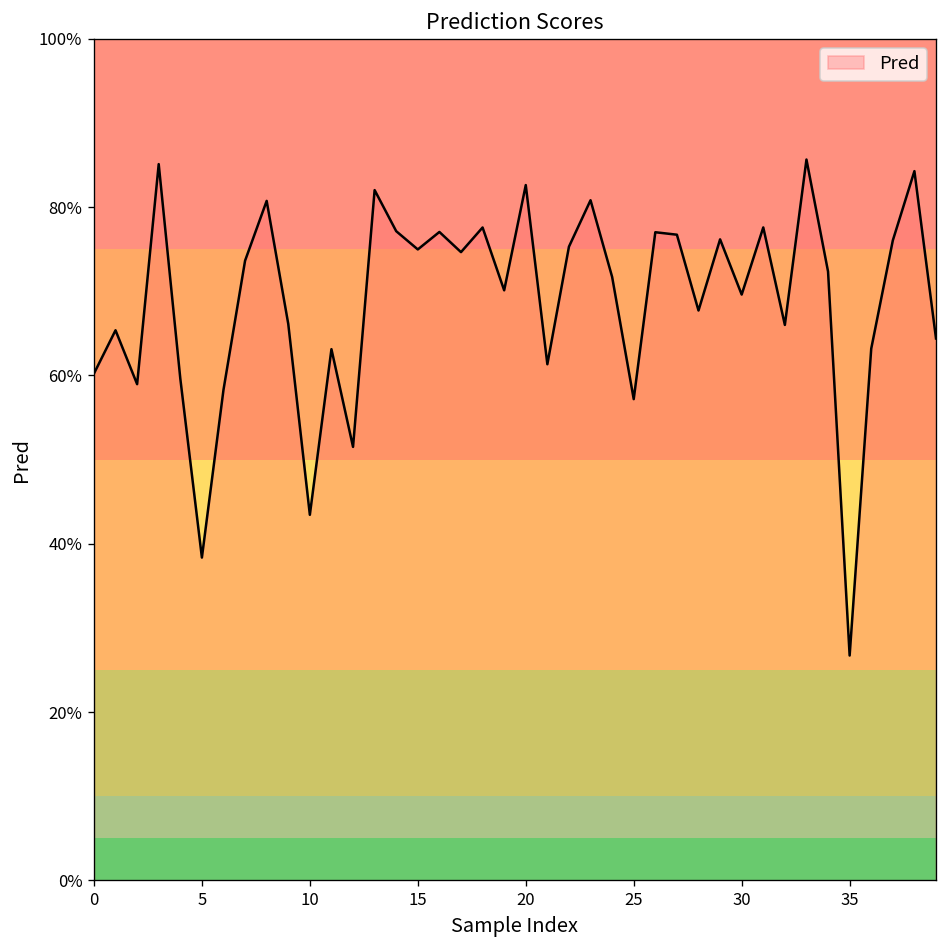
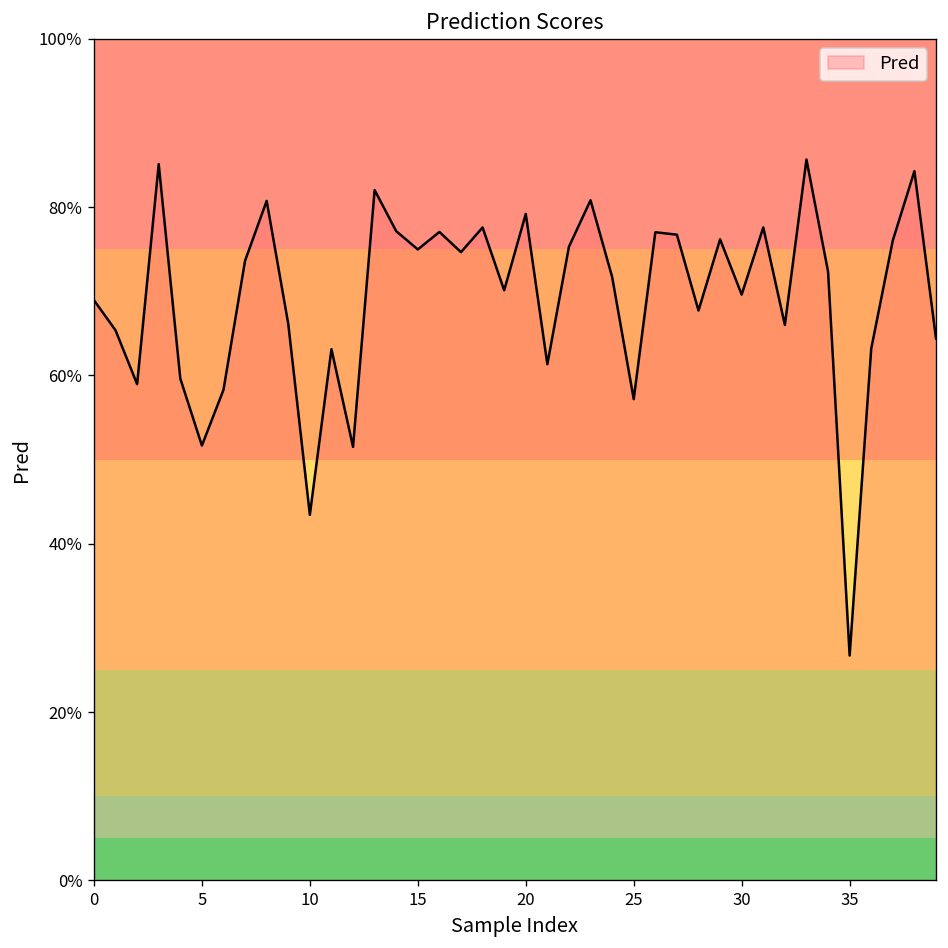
0: 60% -> 69%
5: 38% -> 52%
20: 83% -> 79%
